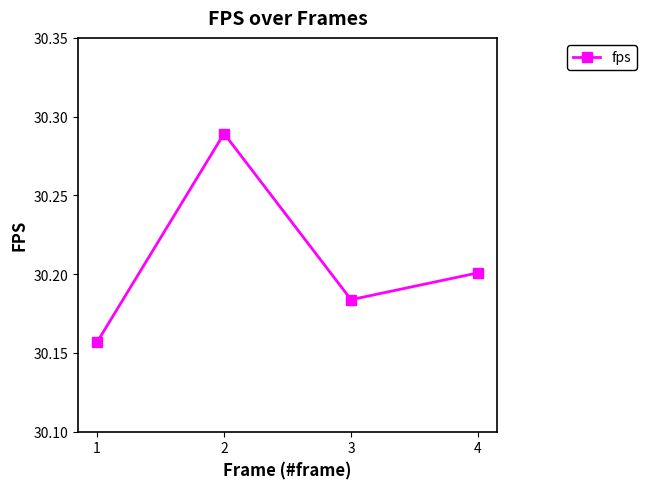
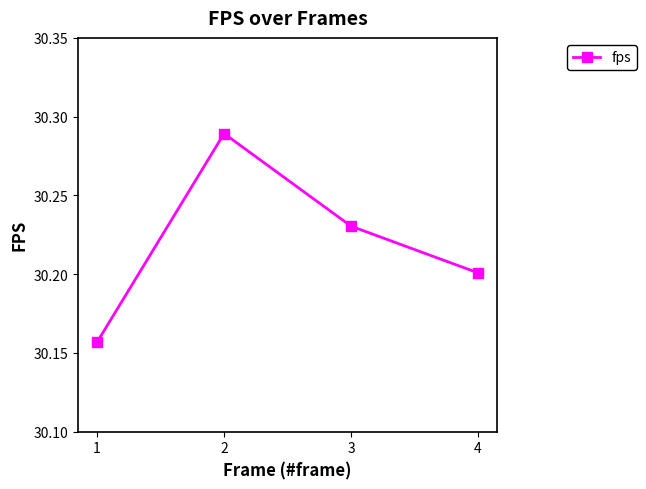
3: 30.184 -> 30.230
